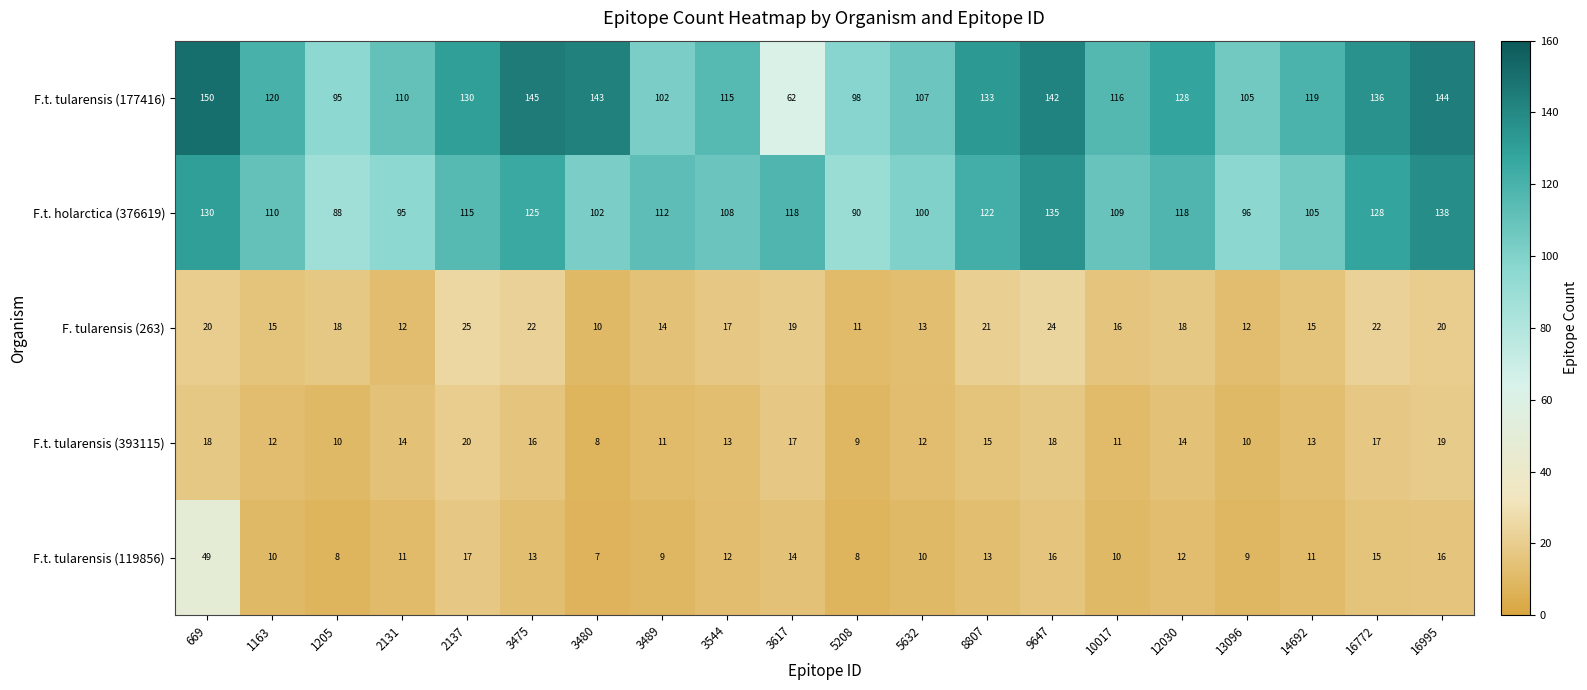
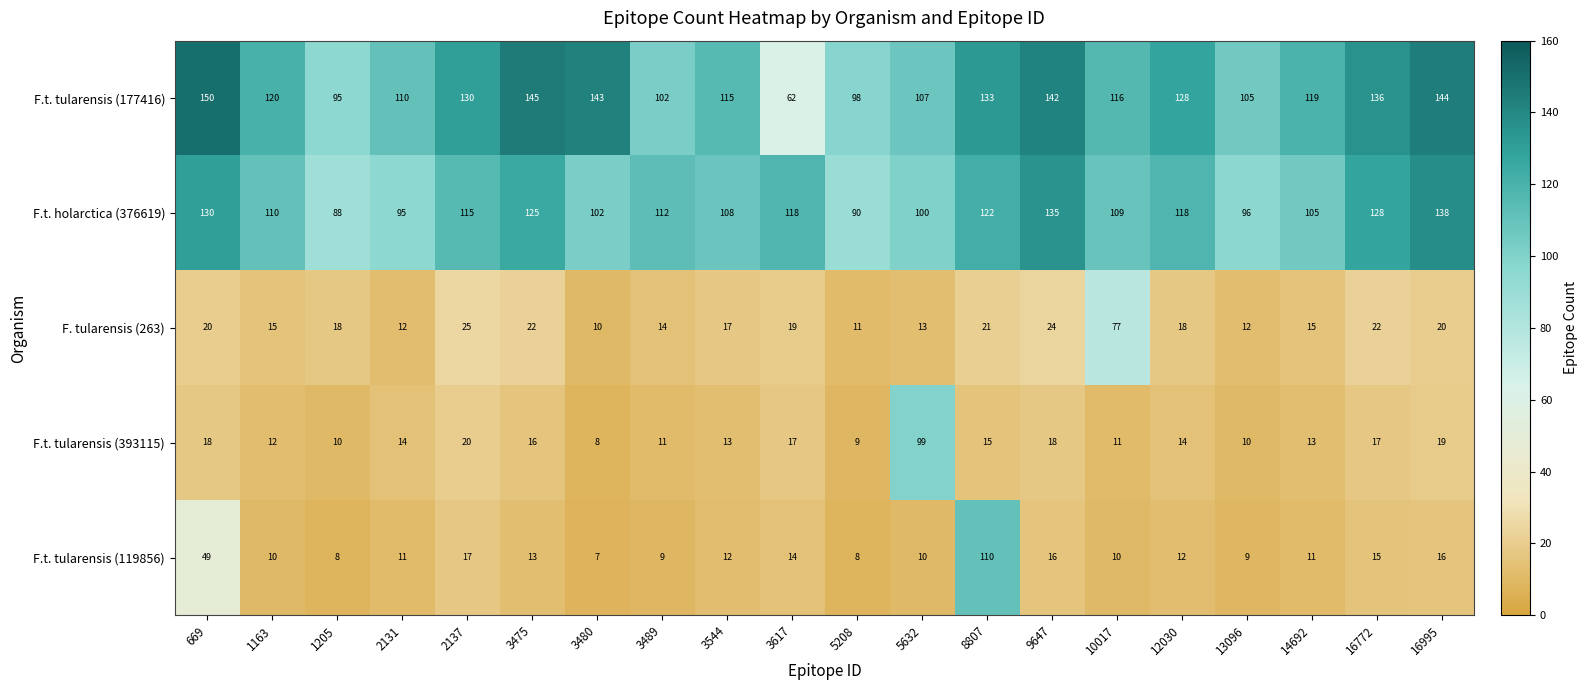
F. tularensis (263), 10017: 16 -> 77
F.t. tularensis (393115), 5632: 12 -> 99
F.t. tularensis (119856), 8807: 13 -> 110
